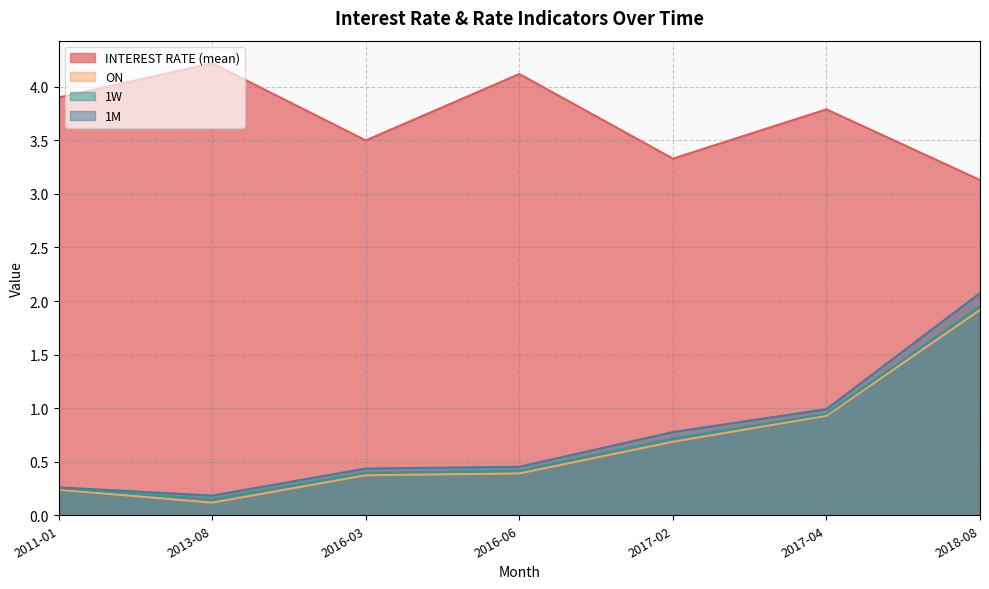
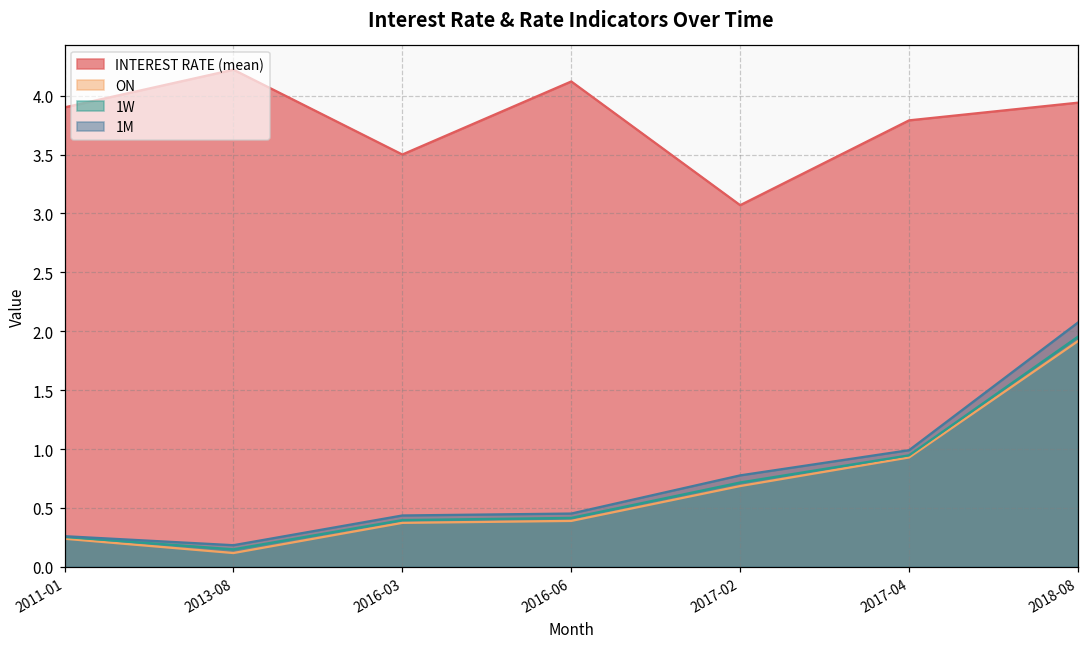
INTEREST RATE (mean), 2017-02: 3.33 -> 3.07
INTEREST RATE (mean), 2018-08: 3.13 -> 3.94
